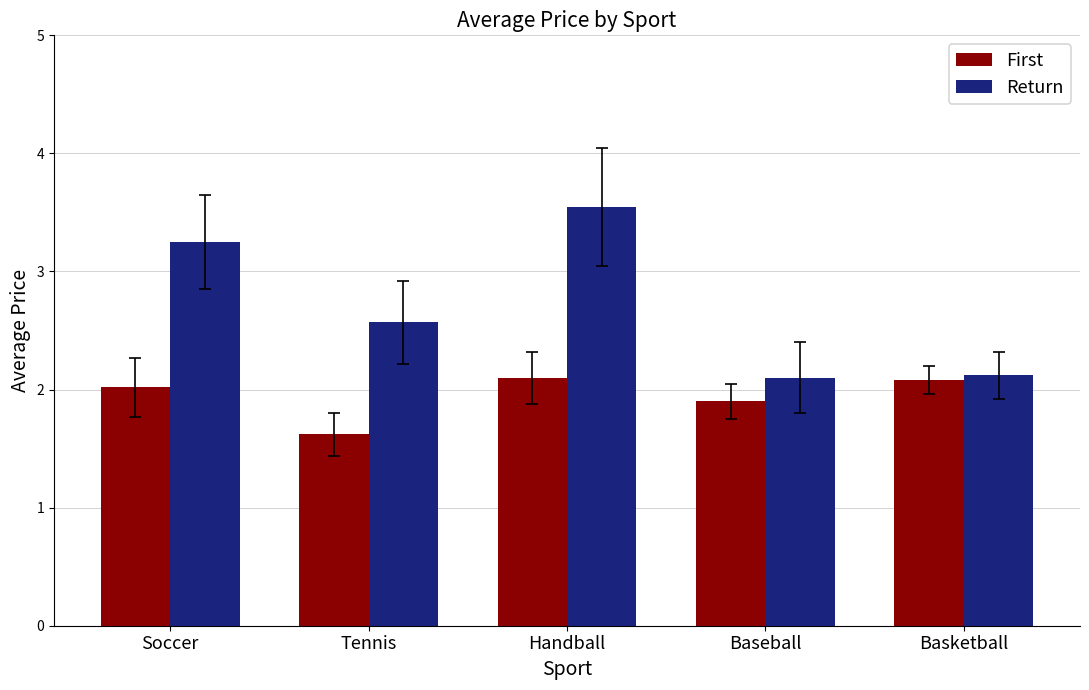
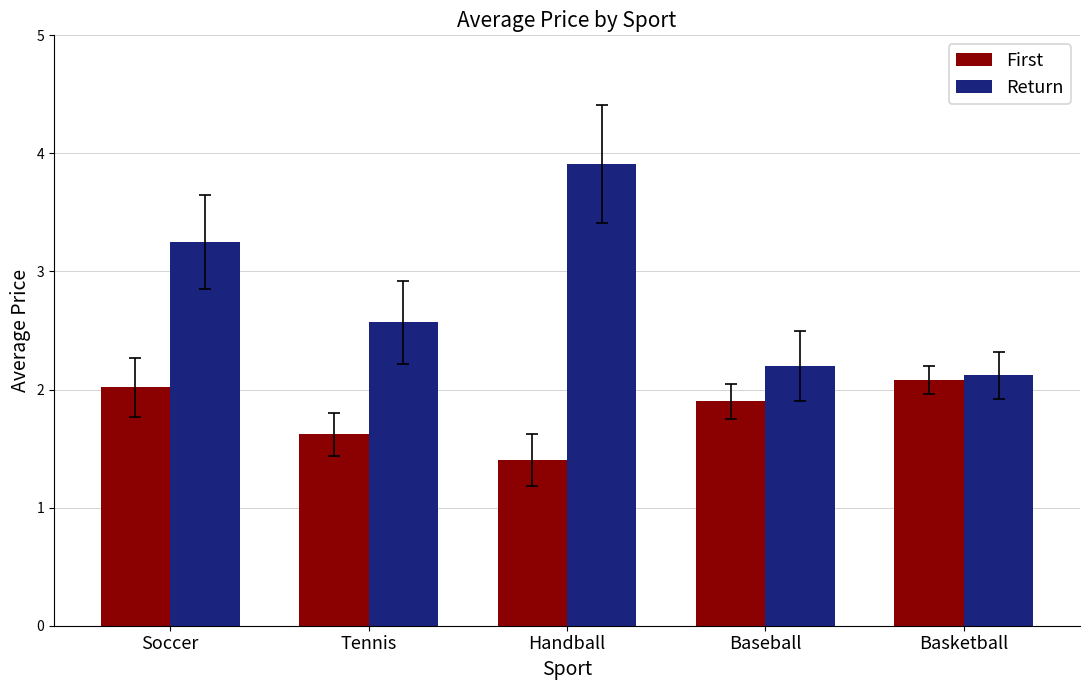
First, Handball: 2.1 -> 1.4
Return, Handball: 3.55 -> 3.91
Return, Baseball: 2.1 -> 2.2
